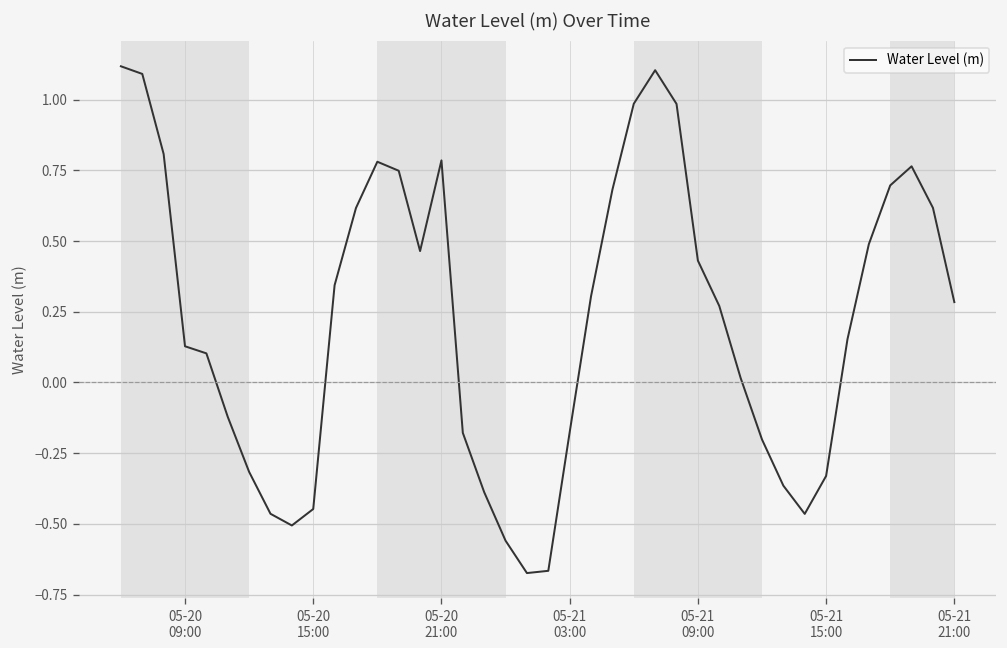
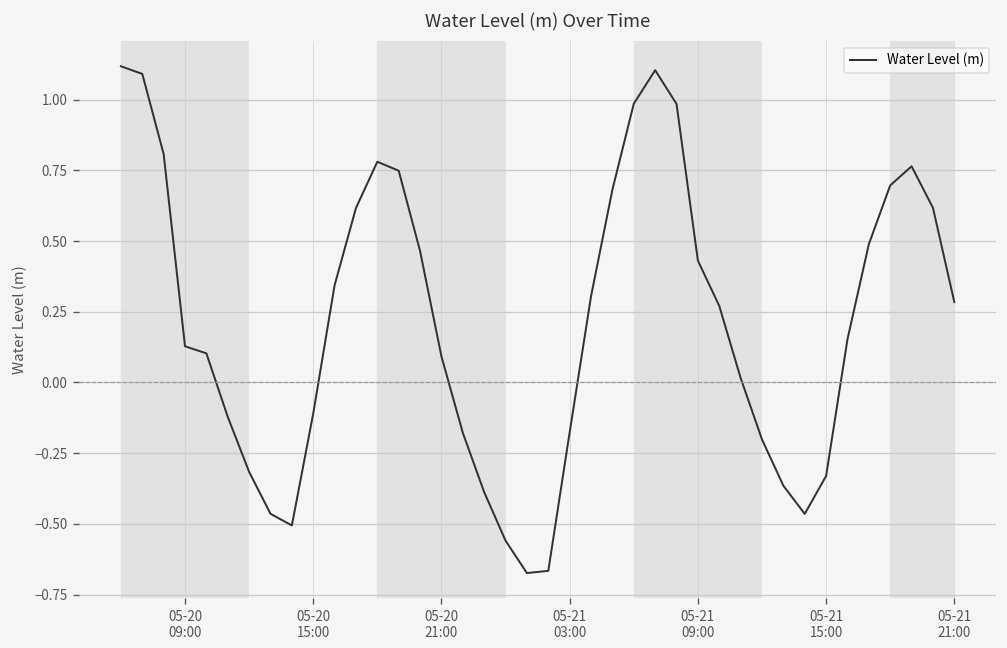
05-20 15:00: -0.45 -> -0.11
05-20 21:00: 0.79 -> 0.09
